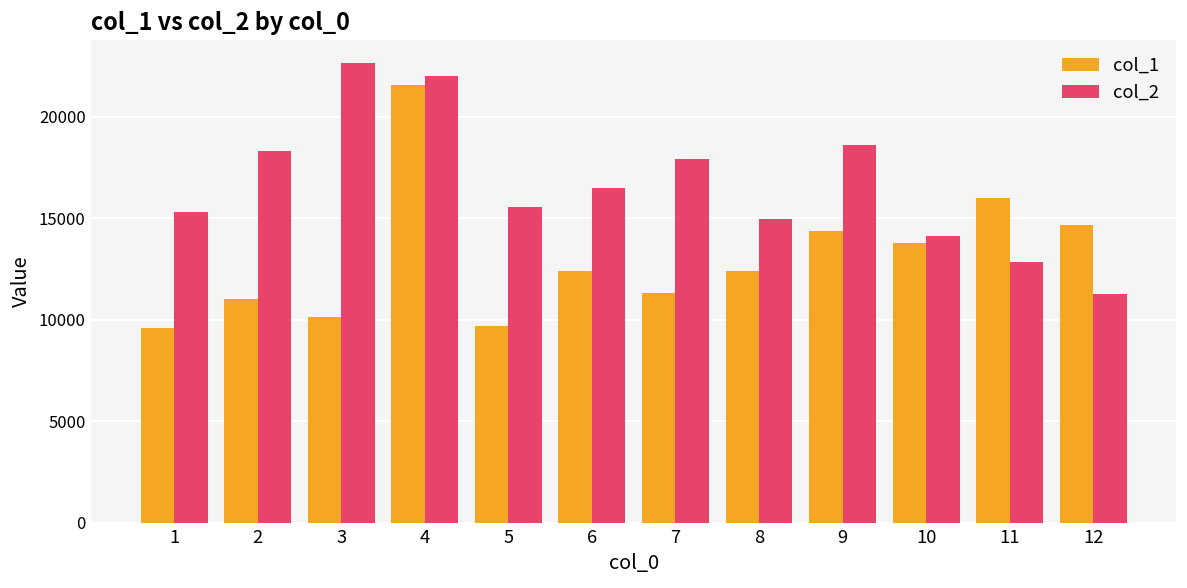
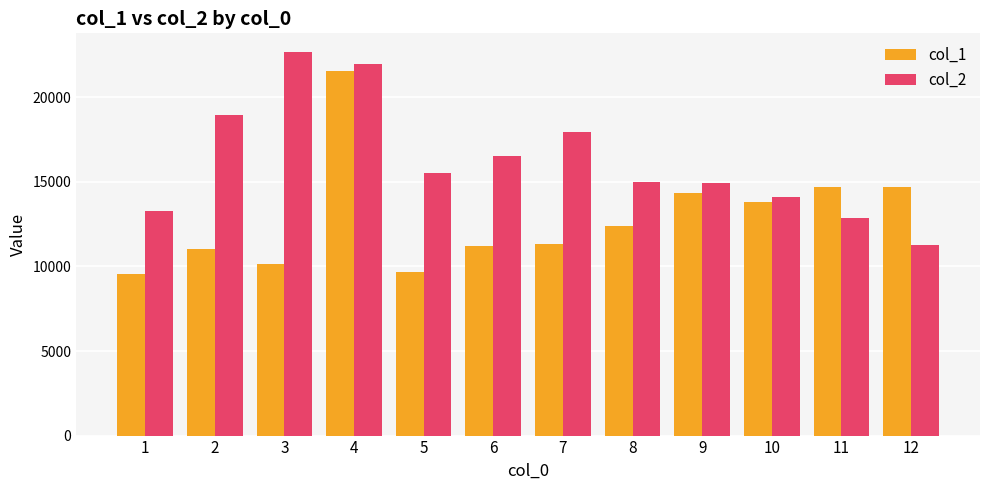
col_2, 1: 15300 -> 13300
col_2, 2: 18300 -> 19000
col_1, 6: 12400 -> 11200
col_2, 9: 18600 -> 15000
col_1, 11: 16000 -> 14700
